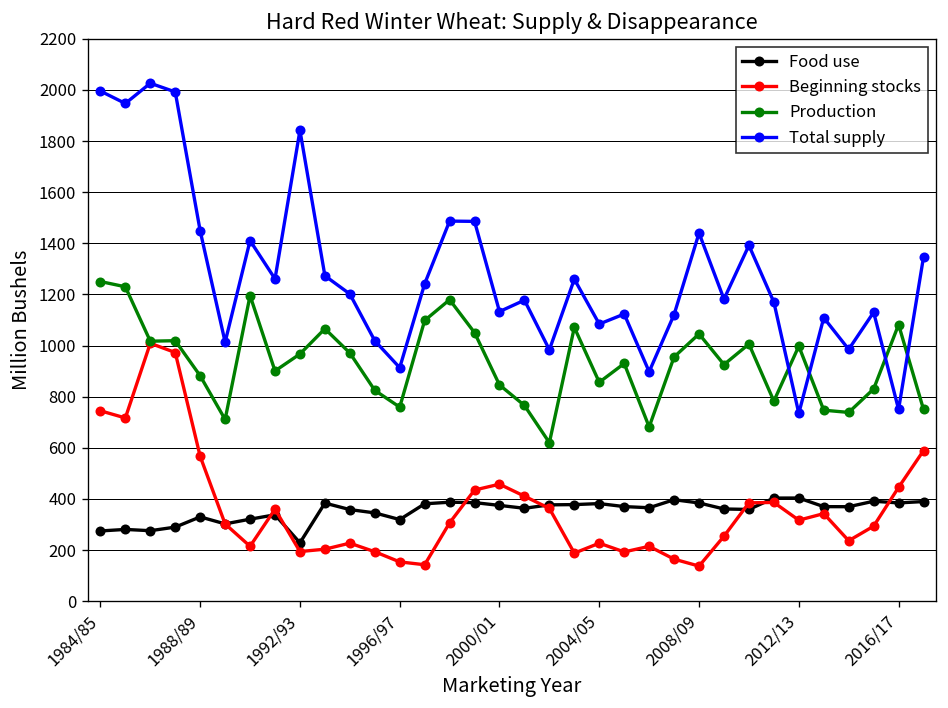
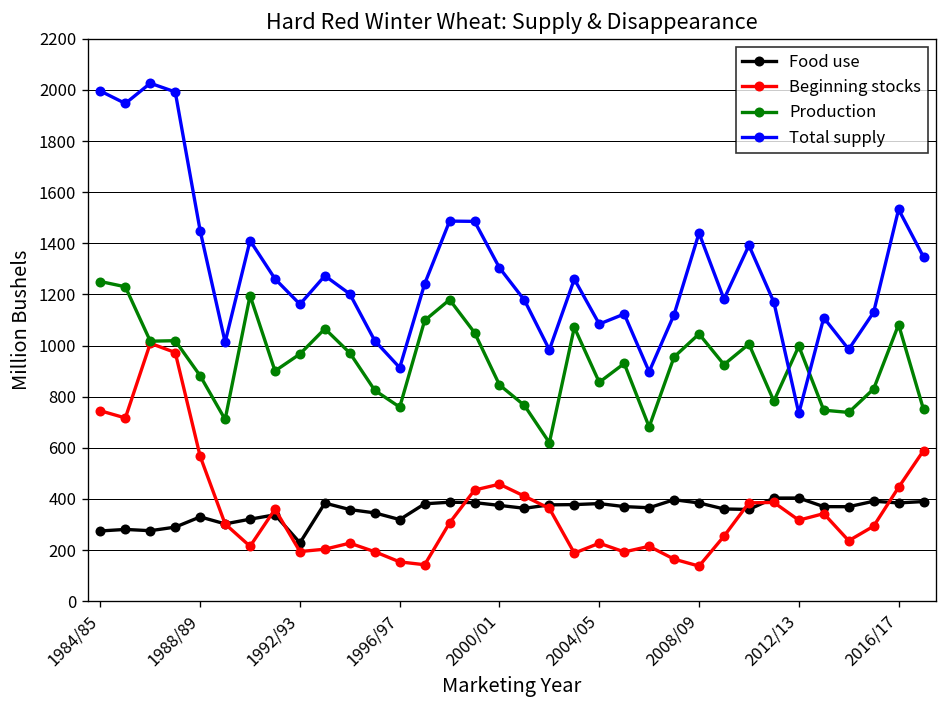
Total supply, 1992/93: 1840 -> 1160
Total supply, 2000/01: 1130 -> 1300
Total supply, 2016/17: 750 -> 1530
